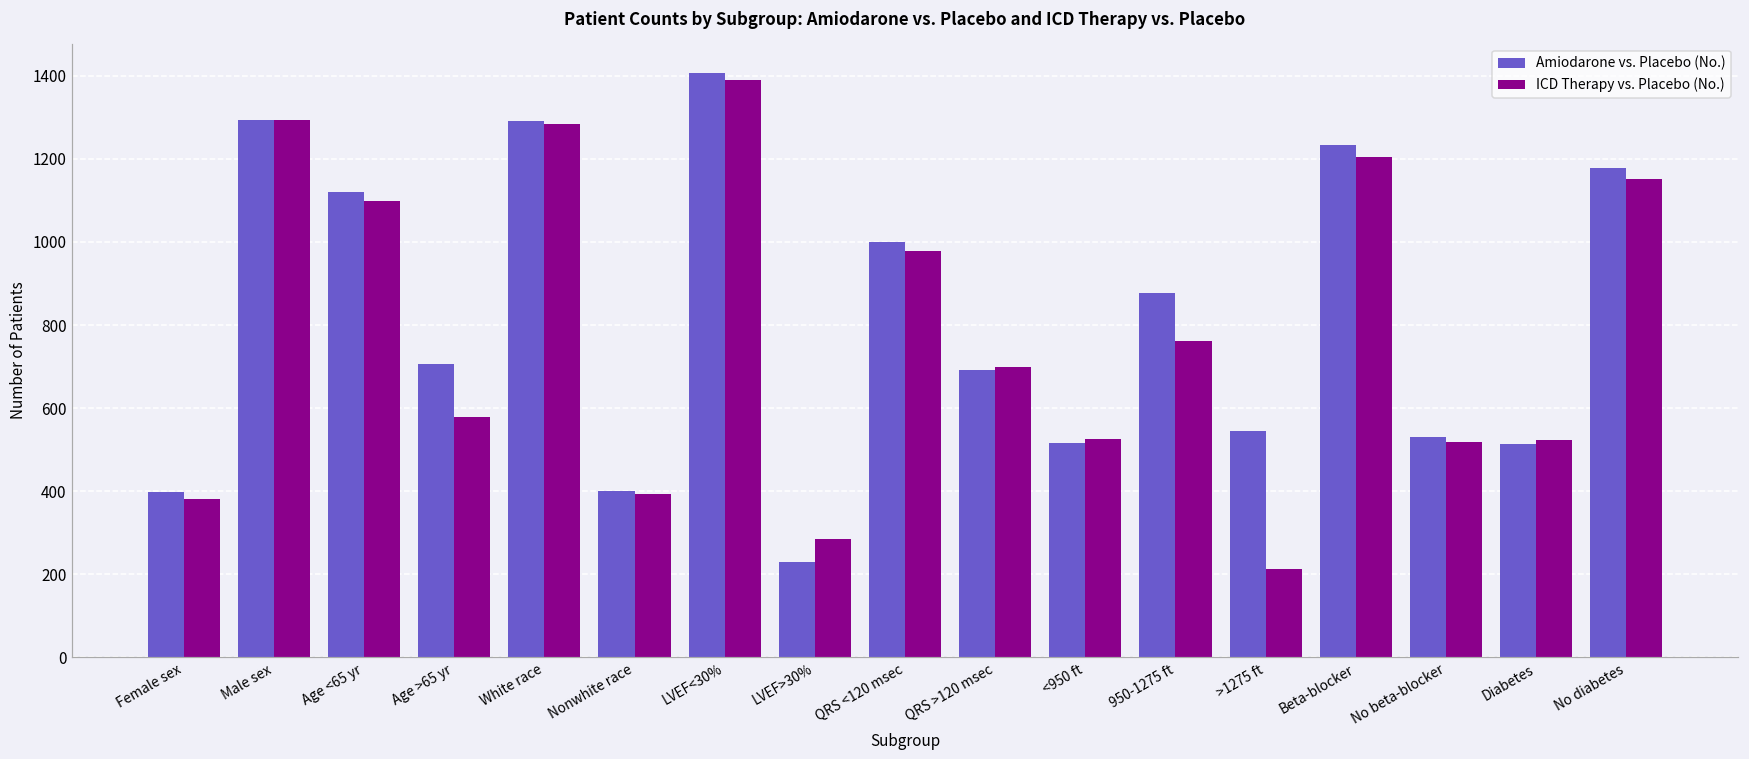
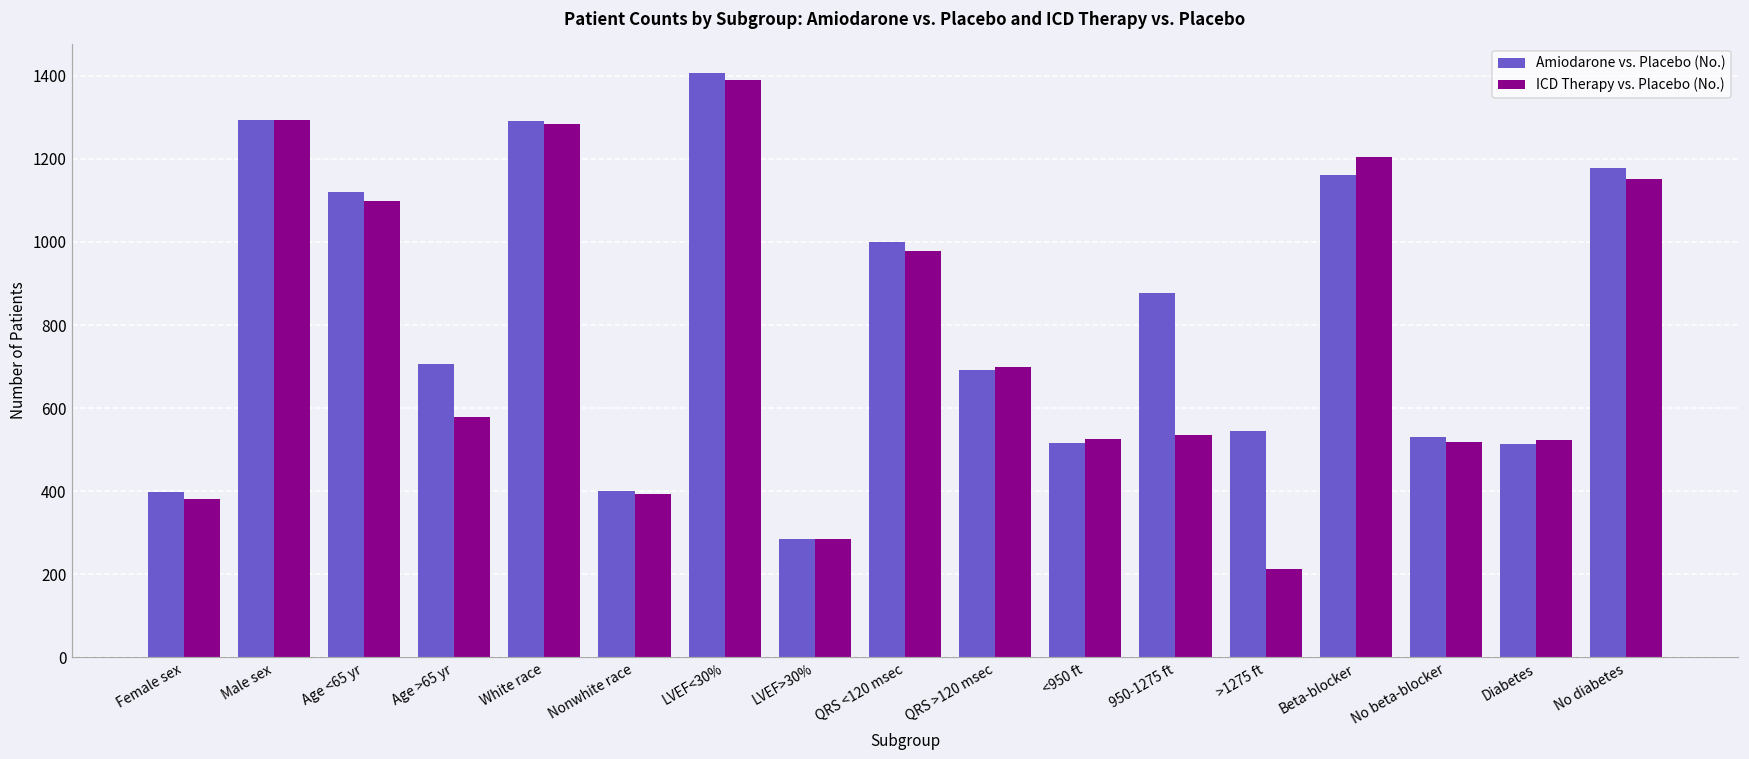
Amiodarone vs. Placebo (No.), LVEF>30%: 230 -> 290
ICD Therapy vs. Placebo (No.), 950-1275 ft: 760 -> 540
Amiodarone vs. Placebo (No.), Beta-blocker: 1230 -> 1160
